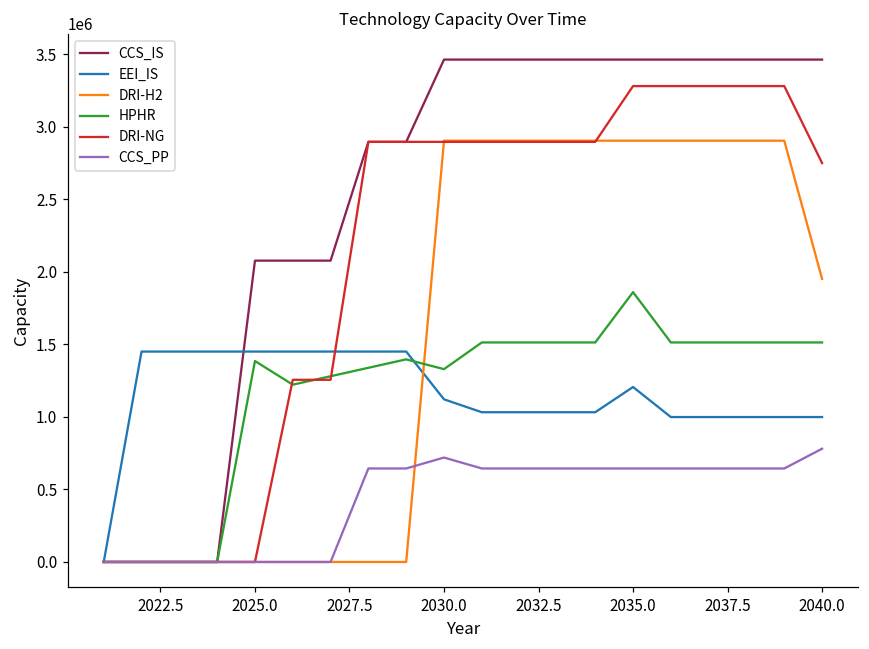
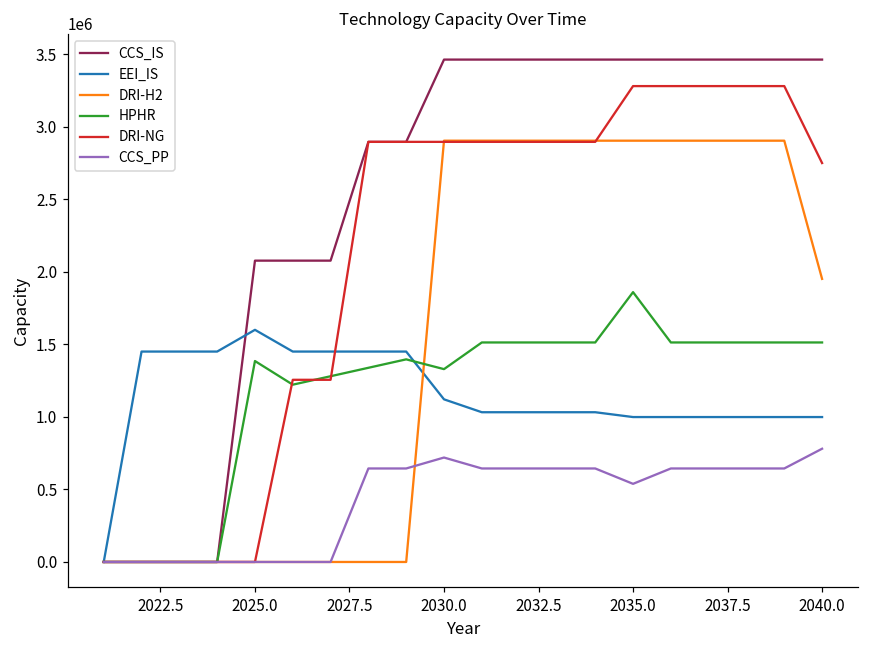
EEI_IS, 2025.0: 1450000 -> 1600000
EEI_IS, 2035.0: 1210000 -> 1000000
CCS_PP, 2035.0: 640000 -> 540000
